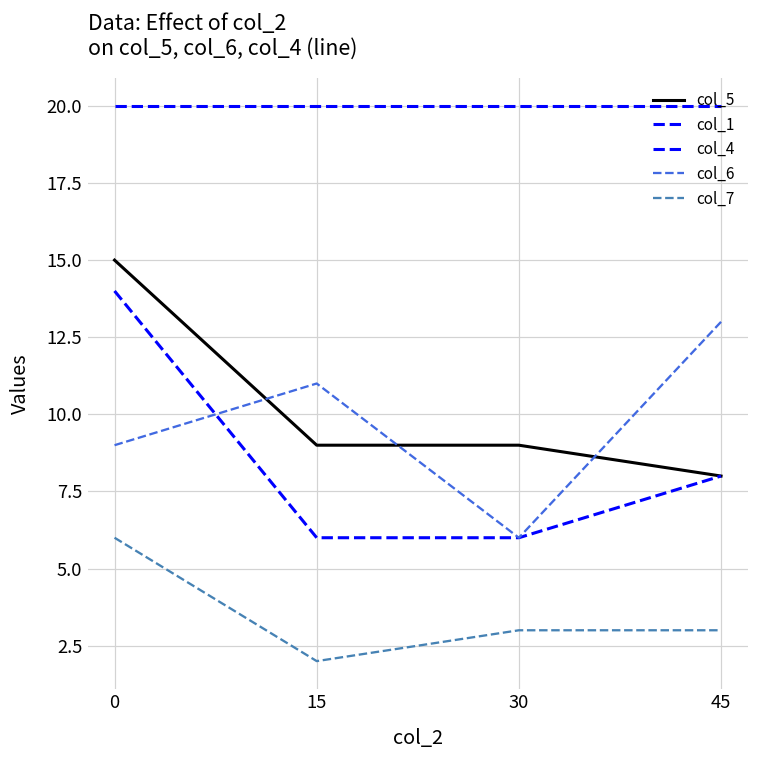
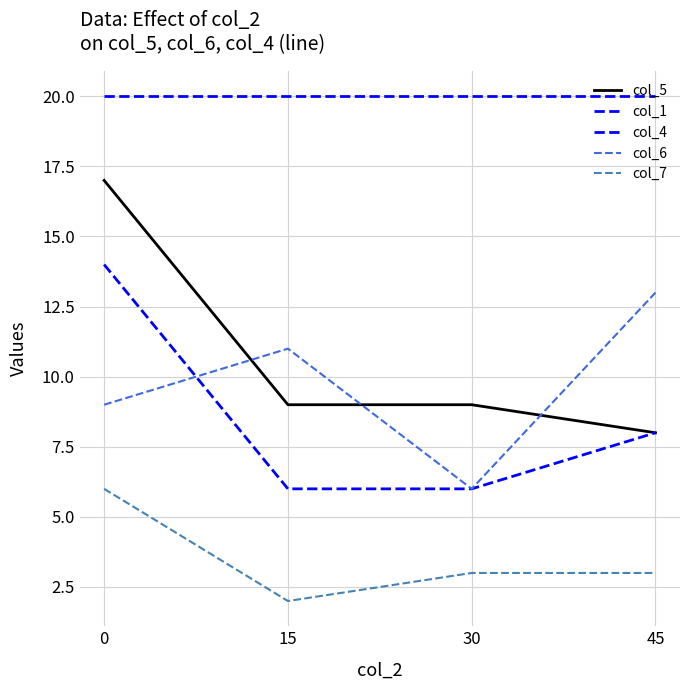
col_5, 0: 15 -> 17
